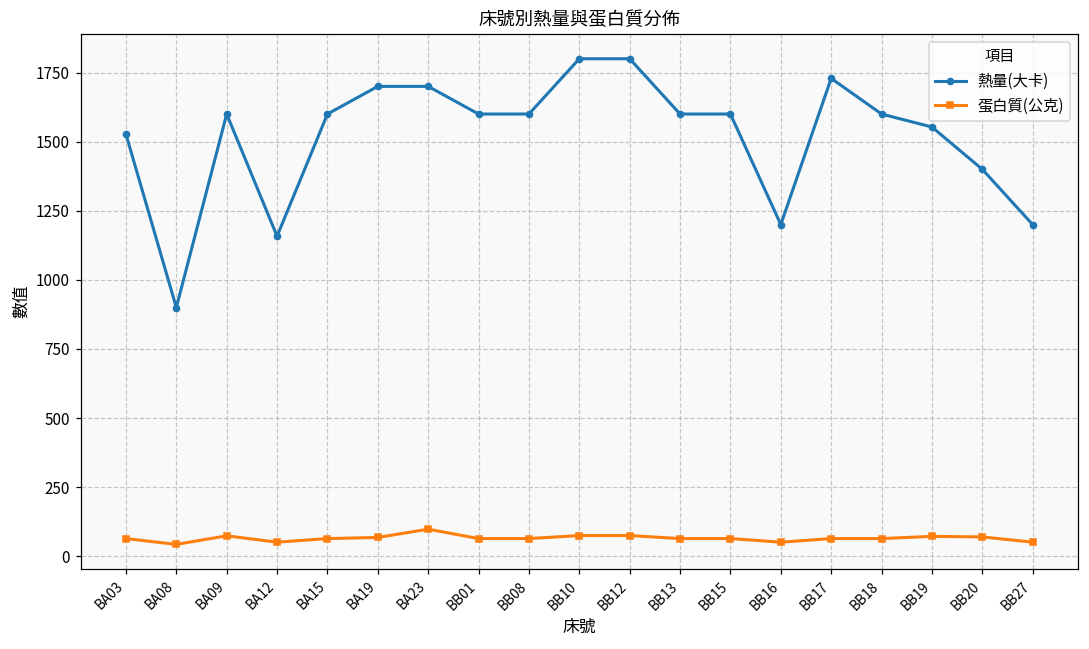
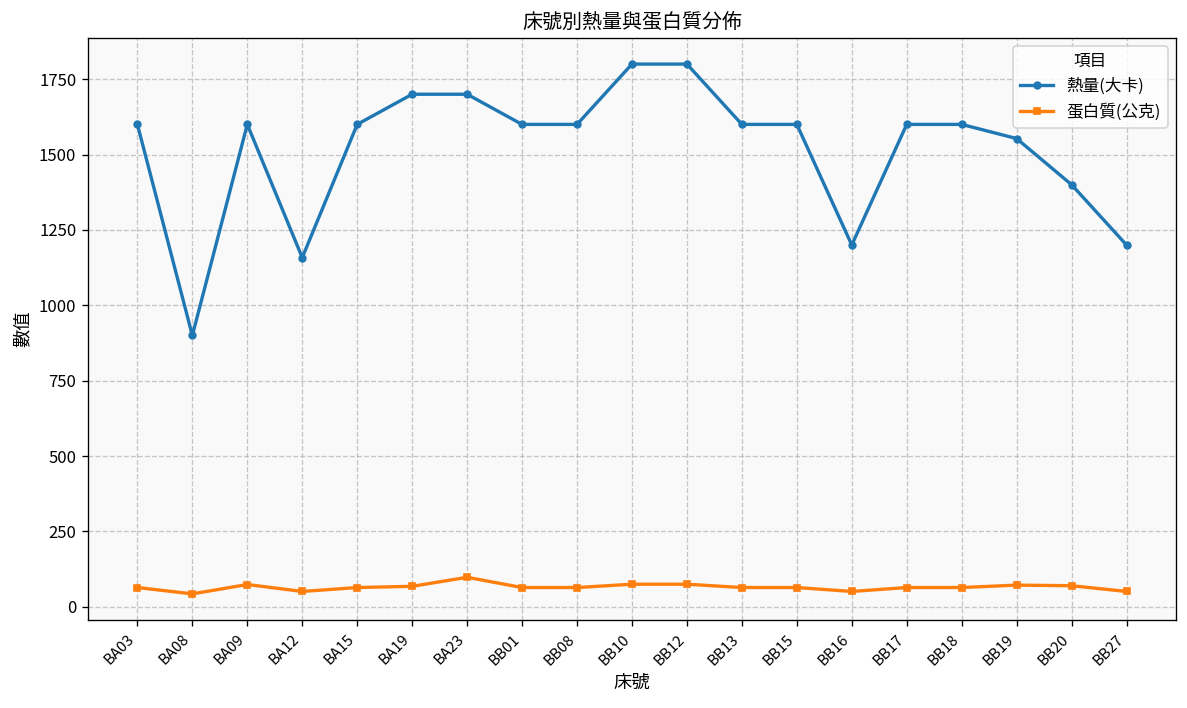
熱量(大卡), BA03: 1530 -> 1600
熱量(大卡), BB17: 1730 -> 1600
